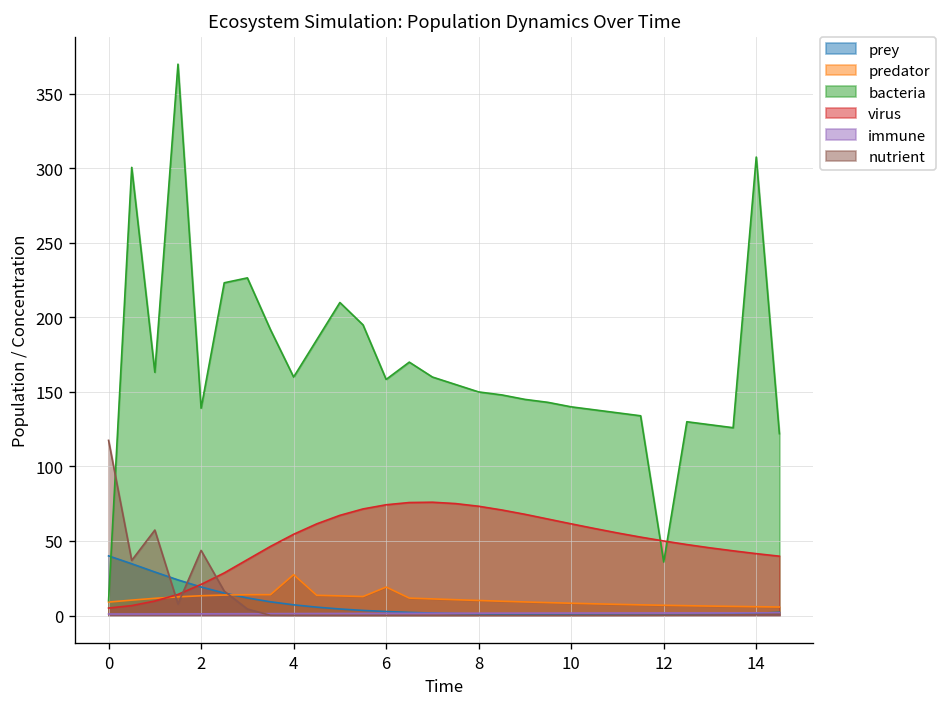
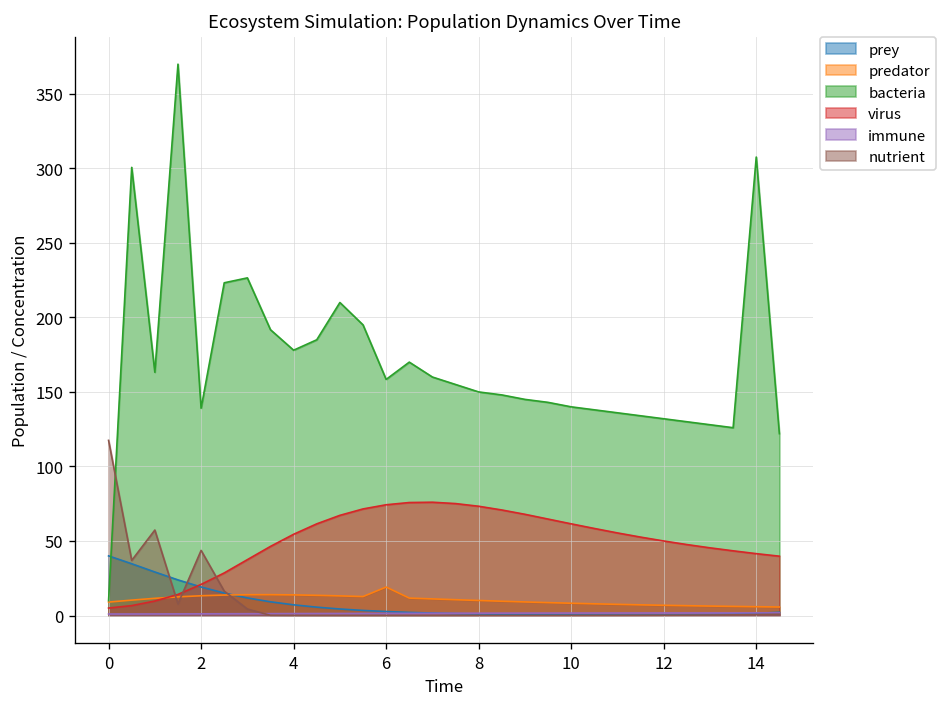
predator, 4: 27 -> 14
bacteria, 4: 160 -> 178
bacteria, 12: 36 -> 132
